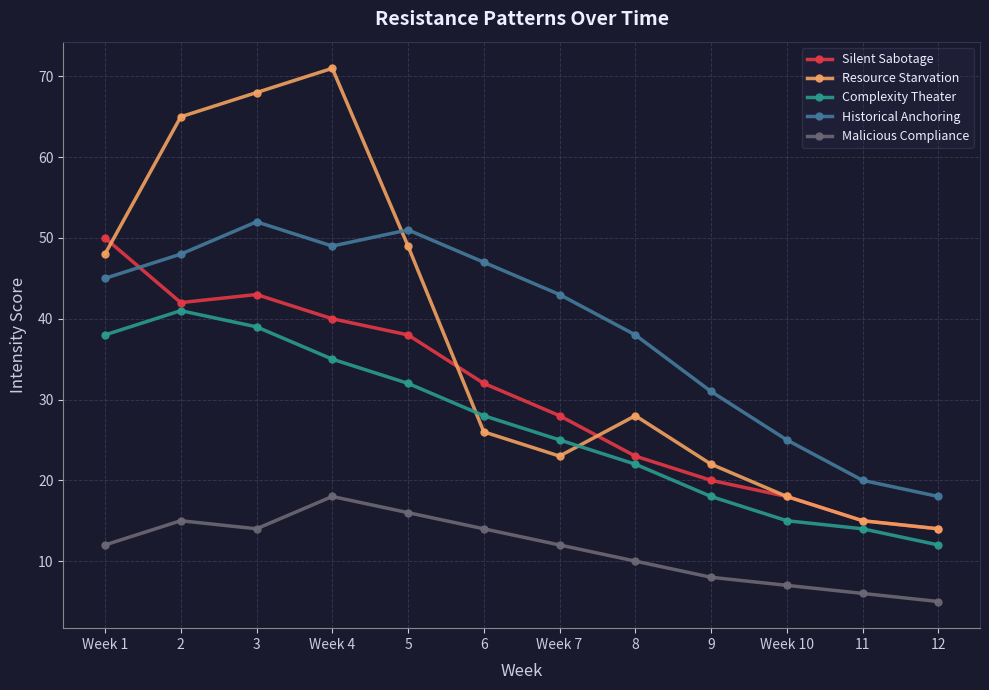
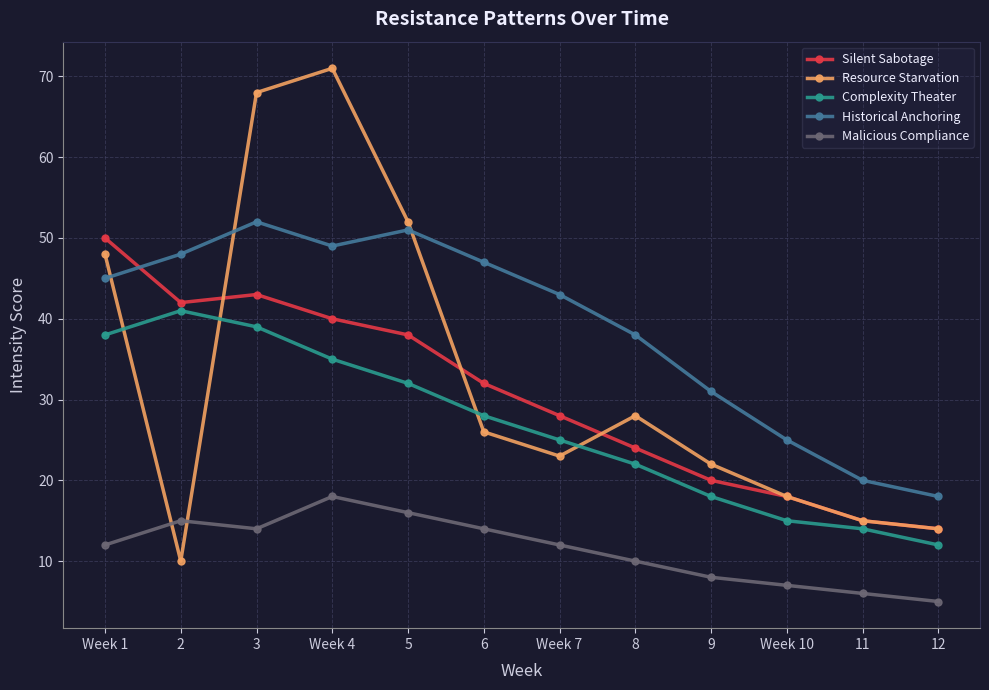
Resource Starvation, 2: 65 -> 10
Resource Starvation, 5: 49 -> 52
Silent Sabotage, 8: 23 -> 24
